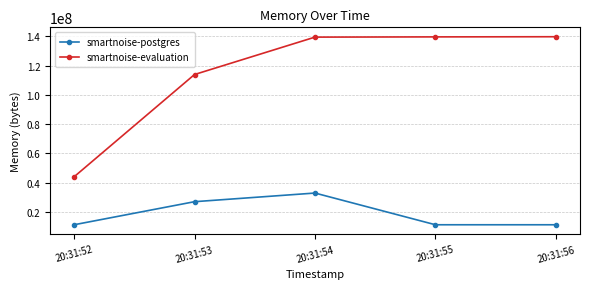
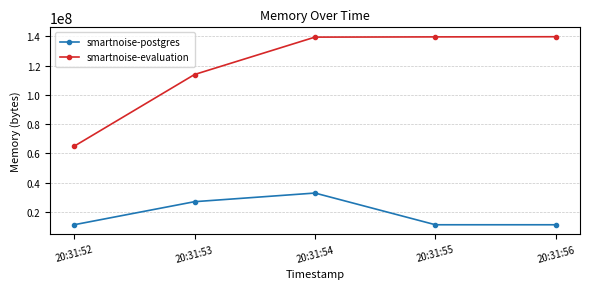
smartnoise-evaluation, 20:31:52: 44000000 -> 65000000
